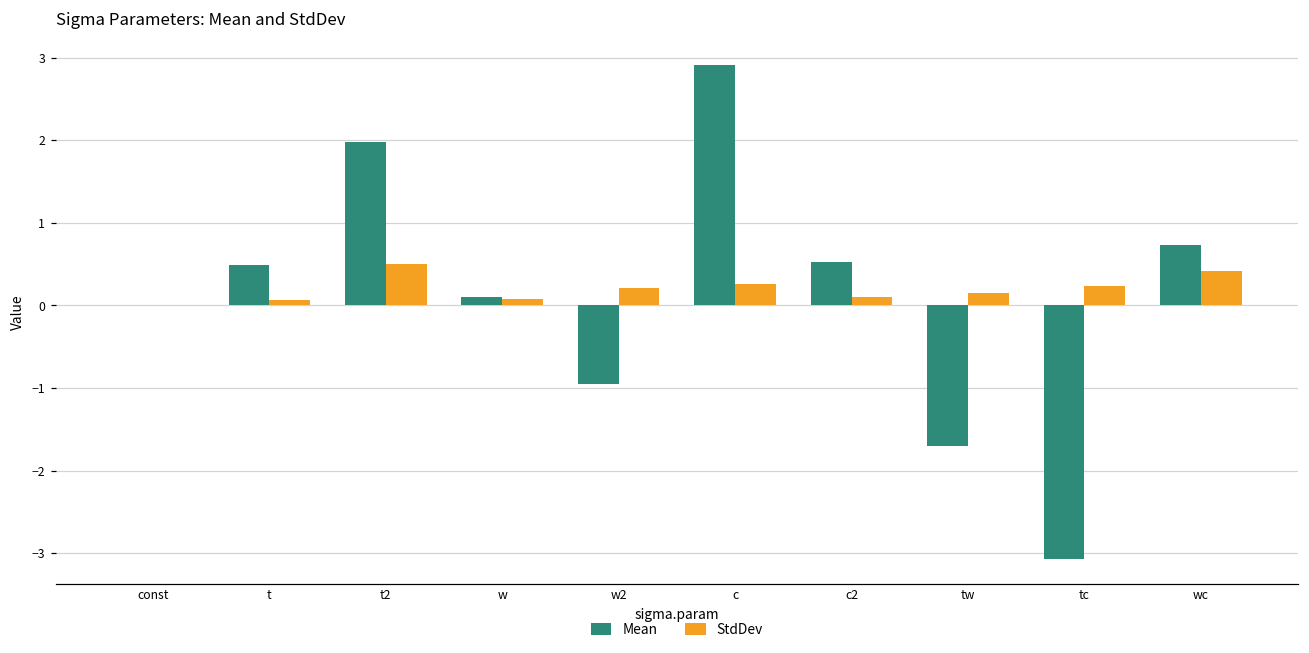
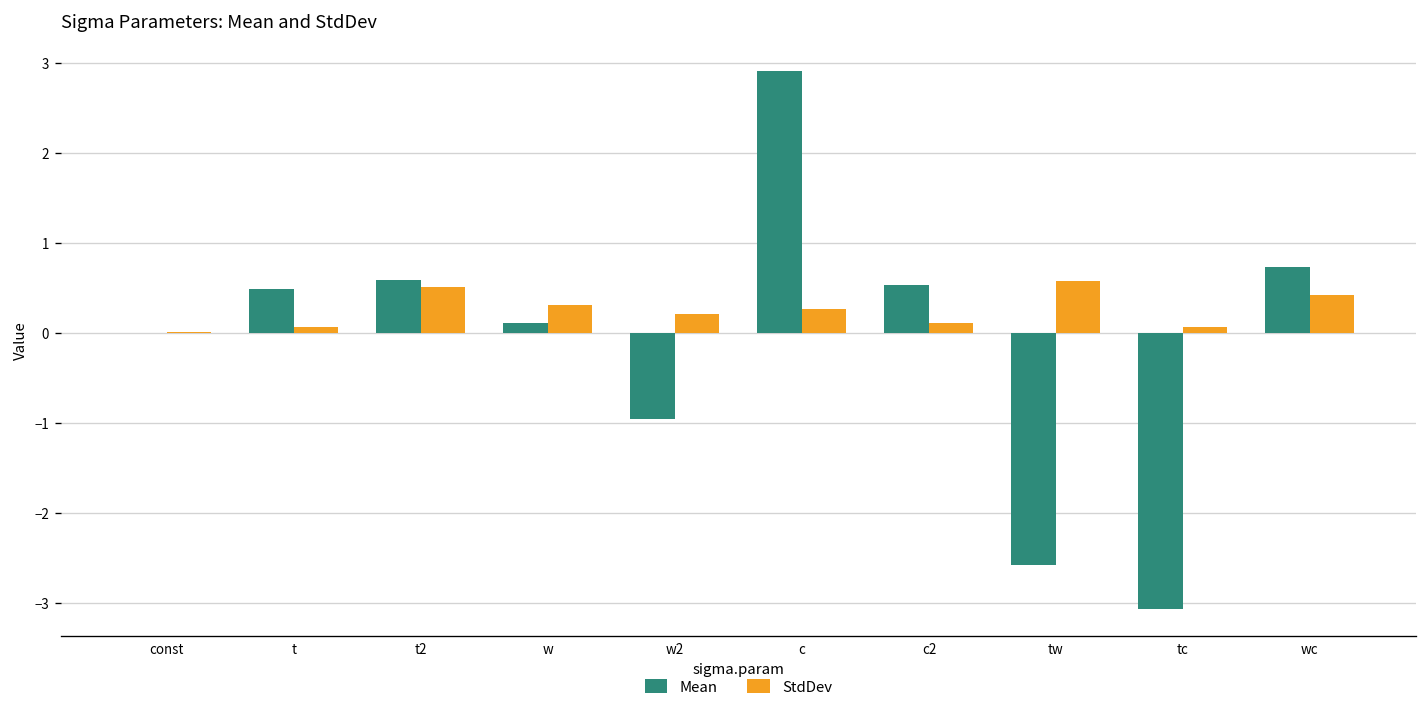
Mean, t2: 2.0 -> 0.6
StdDev, w: 0.1 -> 0.3
Mean, tw: -1.7 -> -2.6
StdDev, tw: 0.1 -> 0.6
StdDev, tc: 0.2 -> 0.1
